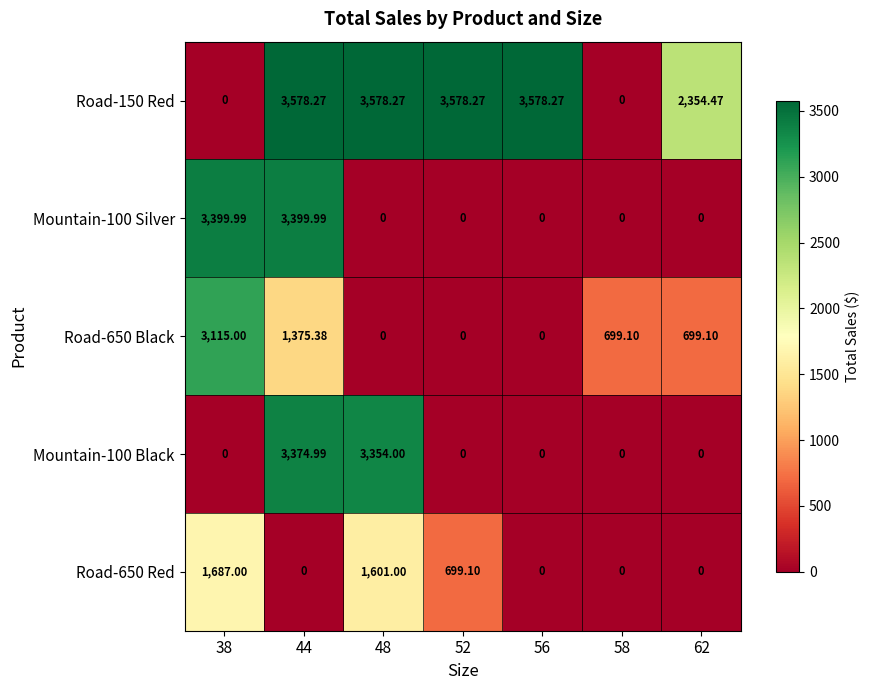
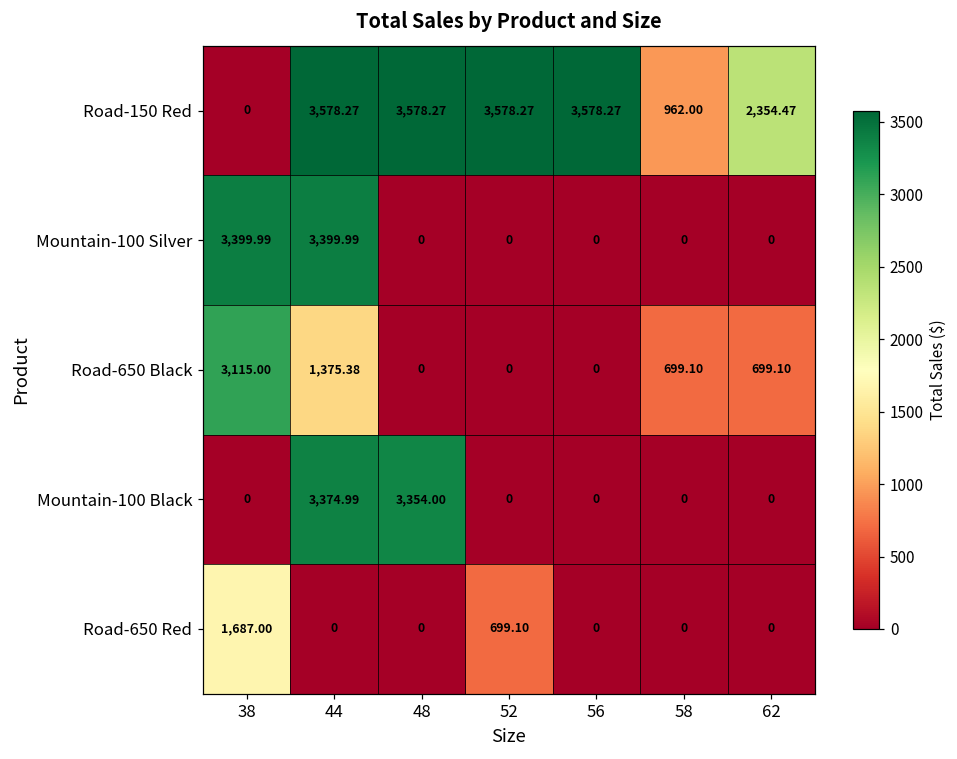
Road-150 Red, 58: 0 -> 962.00
Road-650 Red, 48: 1,601.00 -> 0
